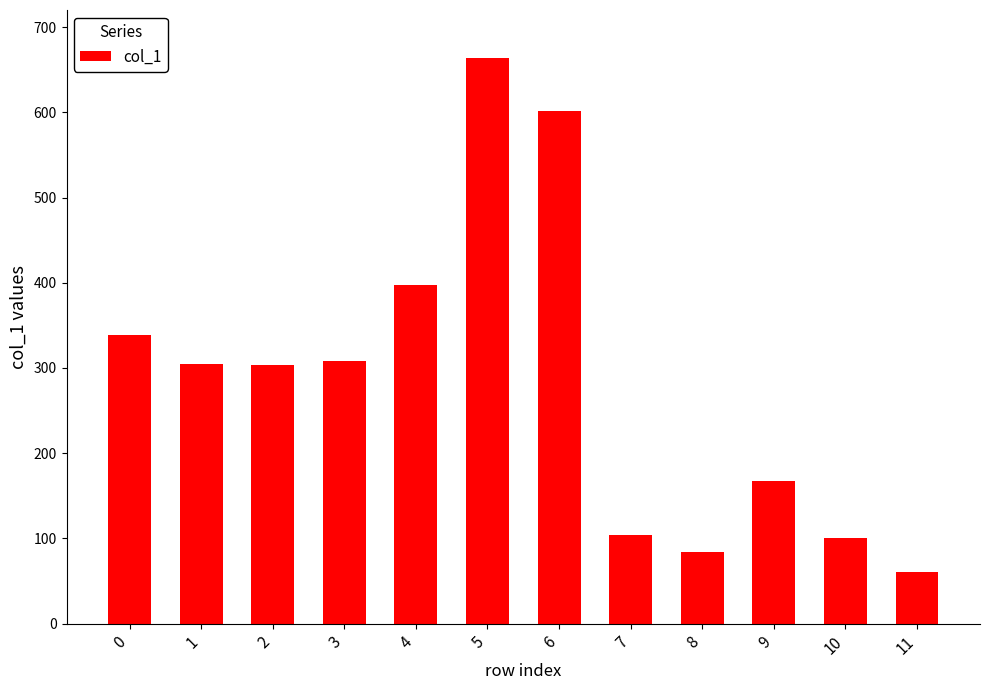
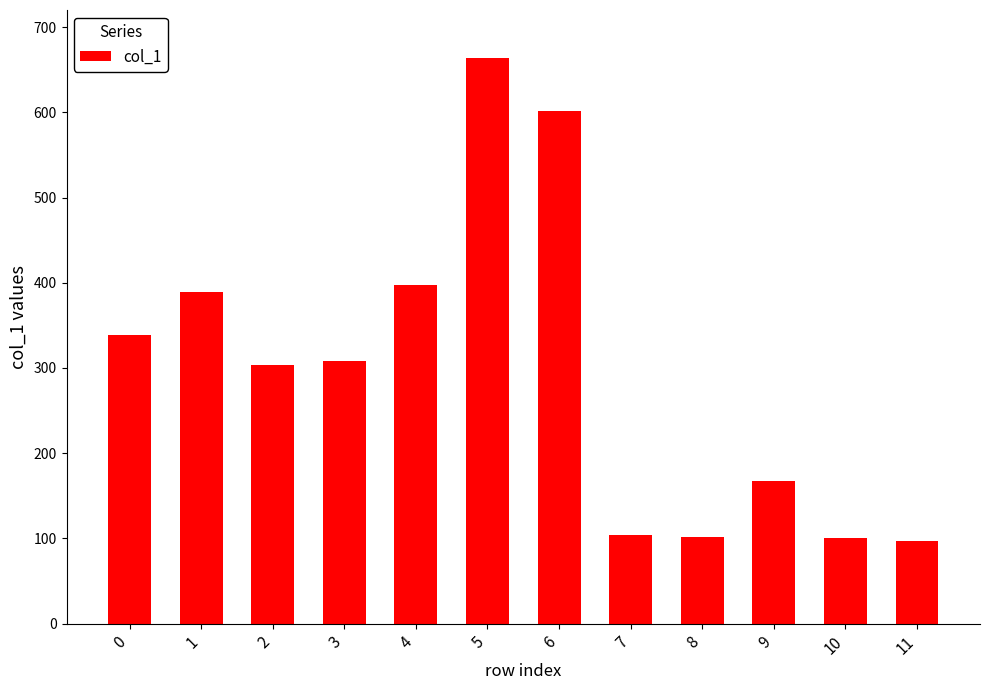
1: 310 -> 390
8: 80 -> 100
11: 60 -> 100
